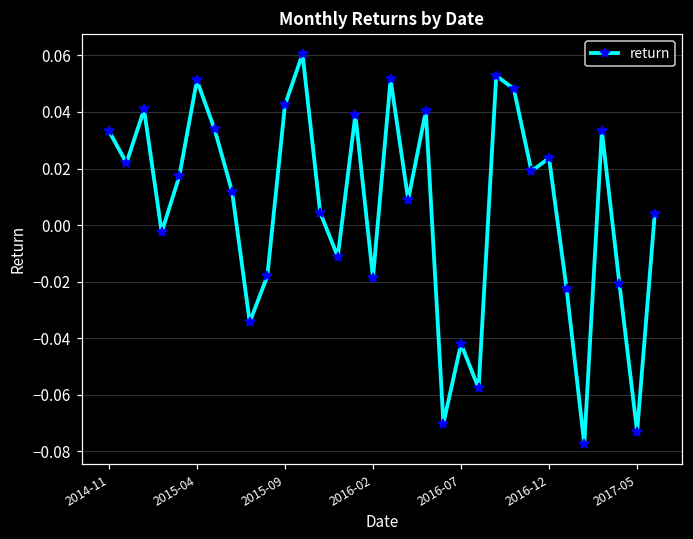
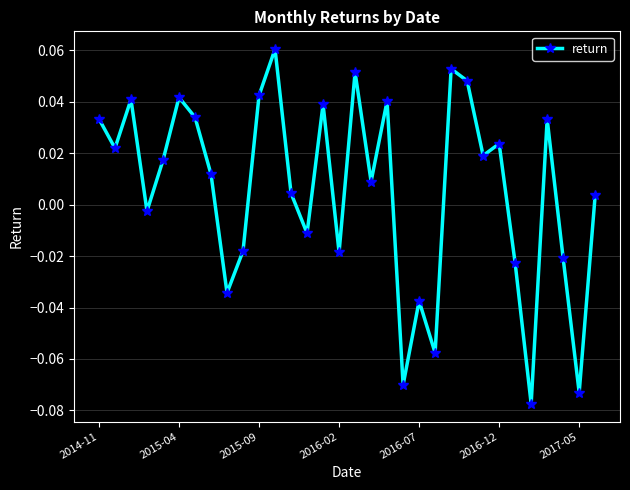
2015-04: 0.051 -> 0.042
2016-07: -0.042 -> -0.037
